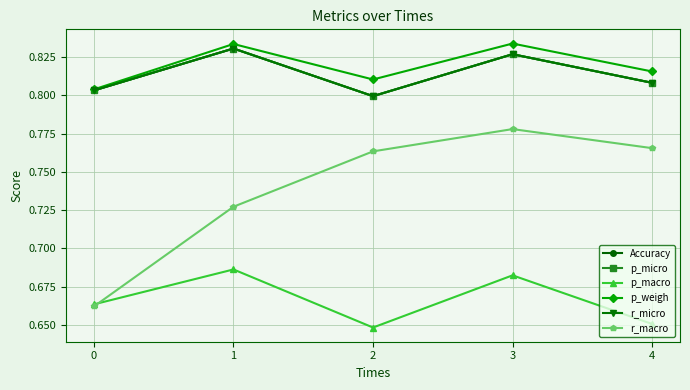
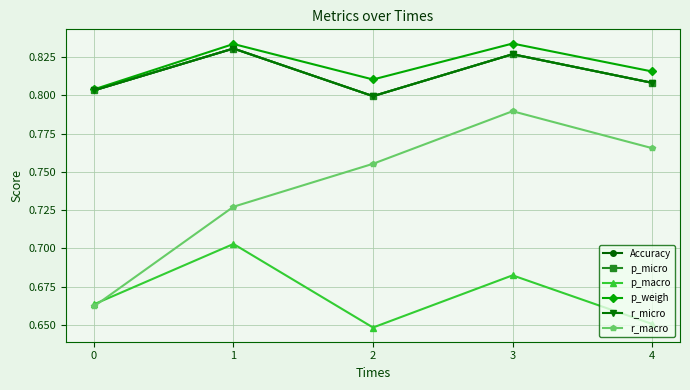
p_macro, 1: 0.686 -> 0.703
r_macro, 2: 0.763 -> 0.755
r_macro, 3: 0.778 -> 0.790
